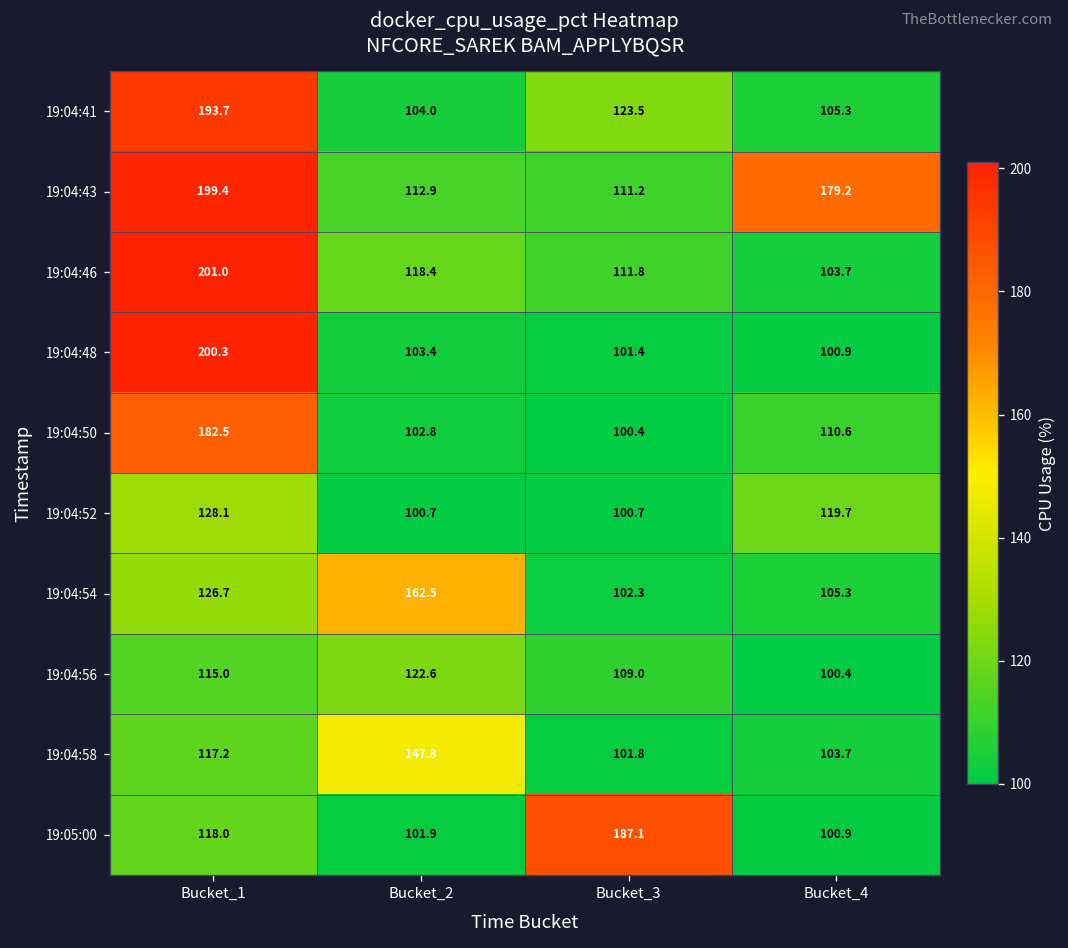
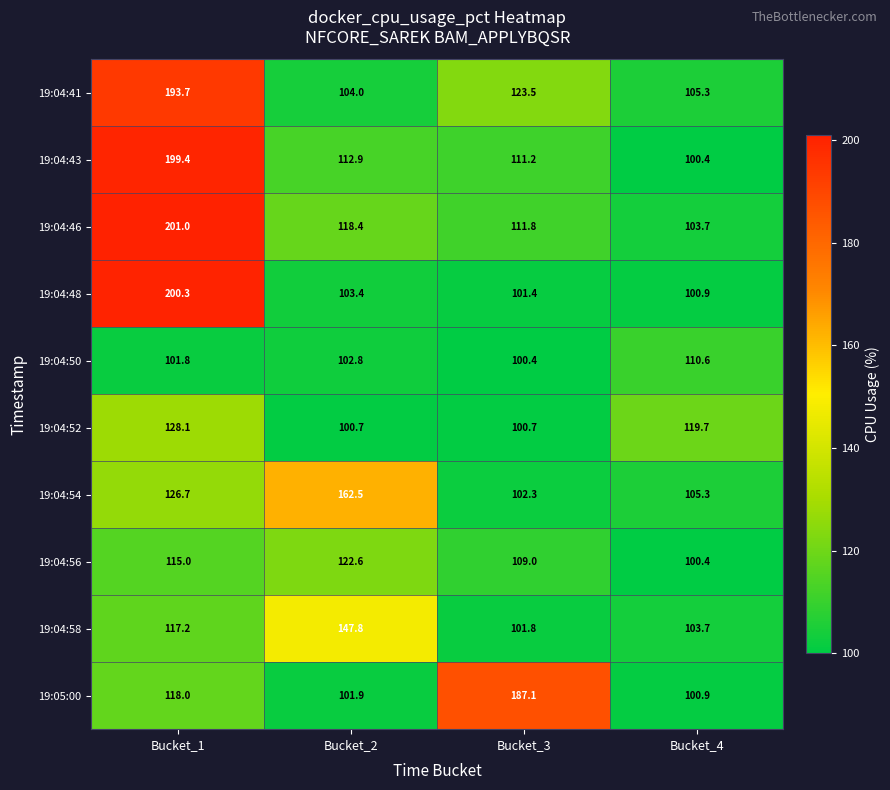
19:04:43, Bucket_4: 179.2 -> 100.4
19:04:50, Bucket_1: 182.5 -> 101.8
